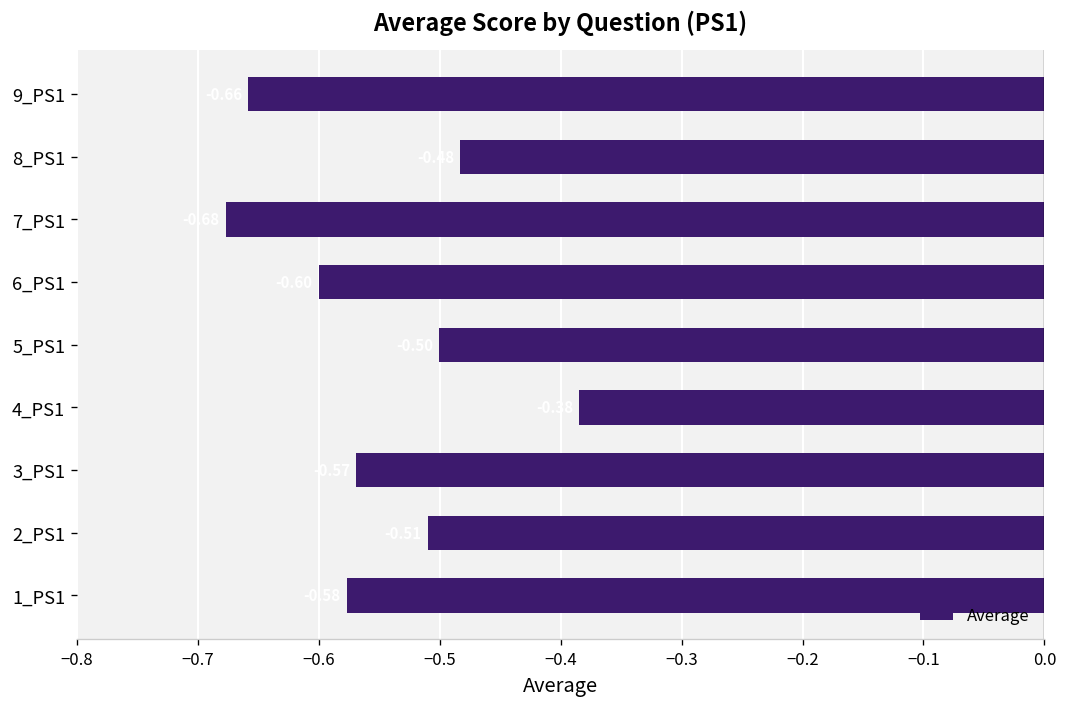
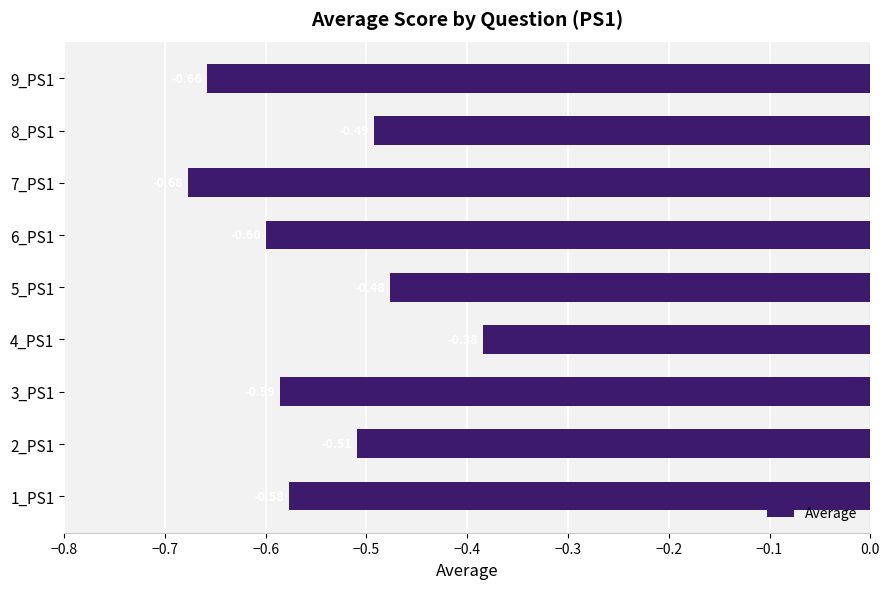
8_PS1: -0.483 -> -0.492
5_PS1: -0.501 -> -0.477
3_PS1: -0.569 -> -0.586
